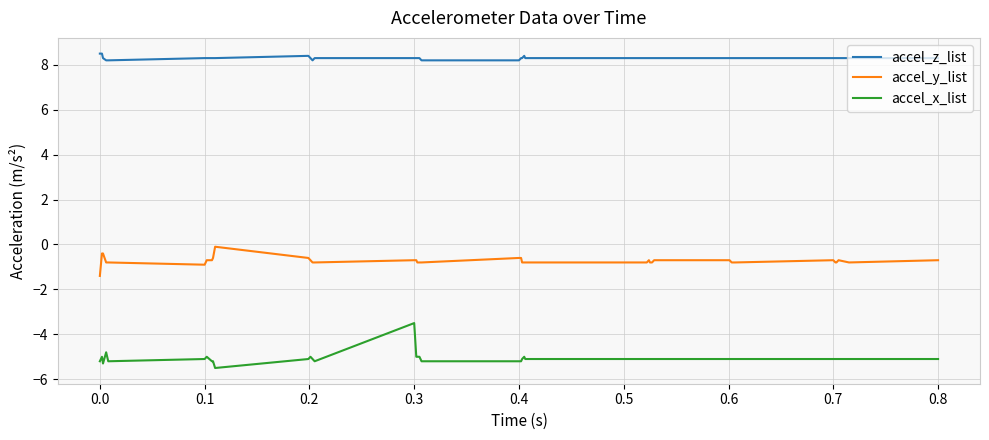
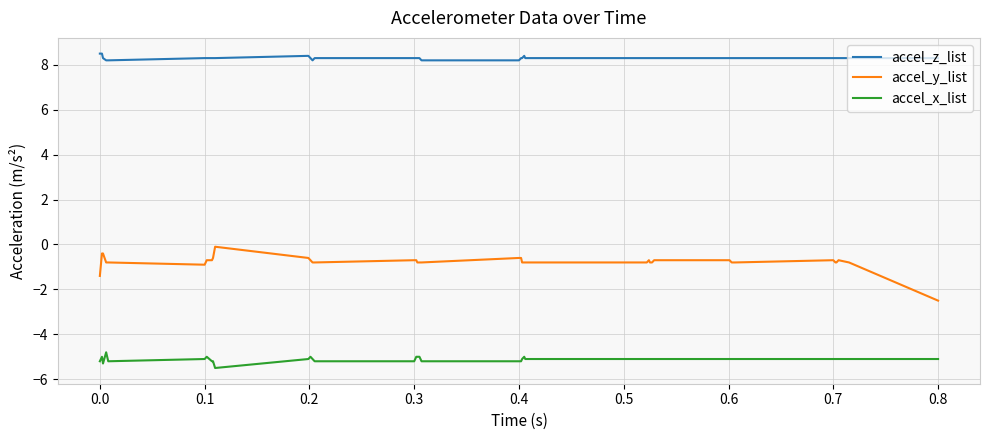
accel_x_list, 0.3: -3.5 -> -5.2
accel_y_list, 0.8: -0.7 -> -2.5
